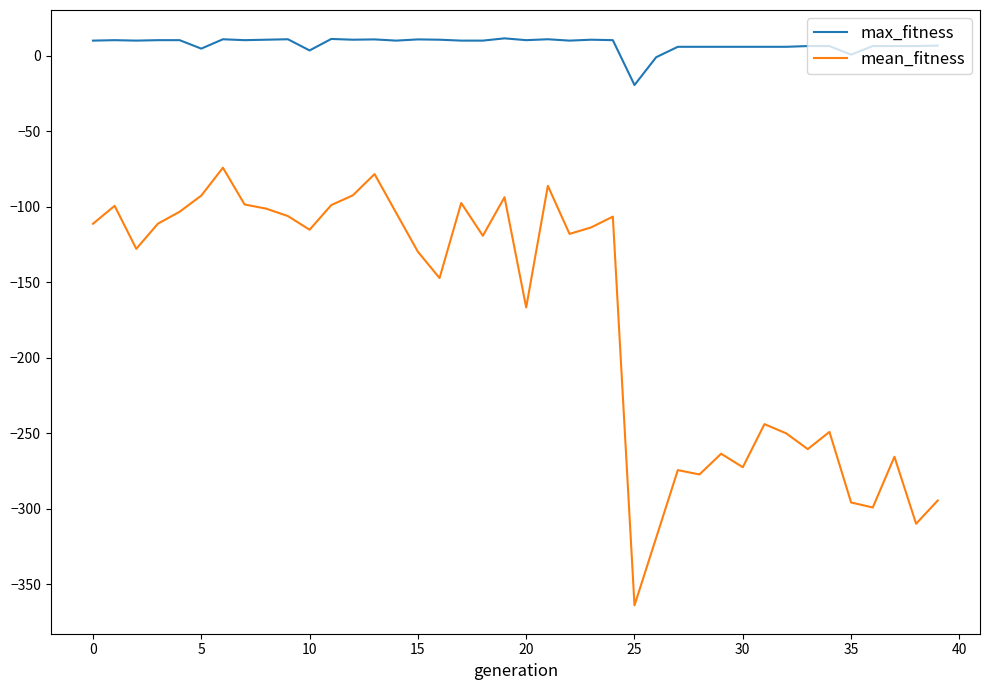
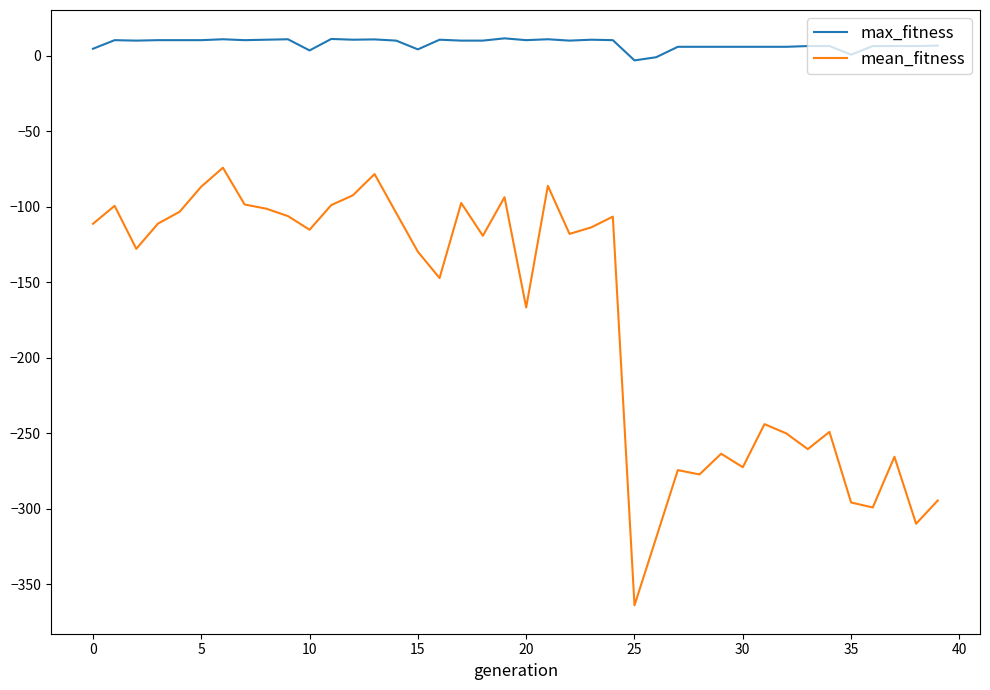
max_fitness, 0: 10 -> 5
max_fitness, 5: 5 -> 10
mean_fitness, 5: -93 -> -87
max_fitness, 15: 11 -> 4
max_fitness, 25: -19 -> -3
